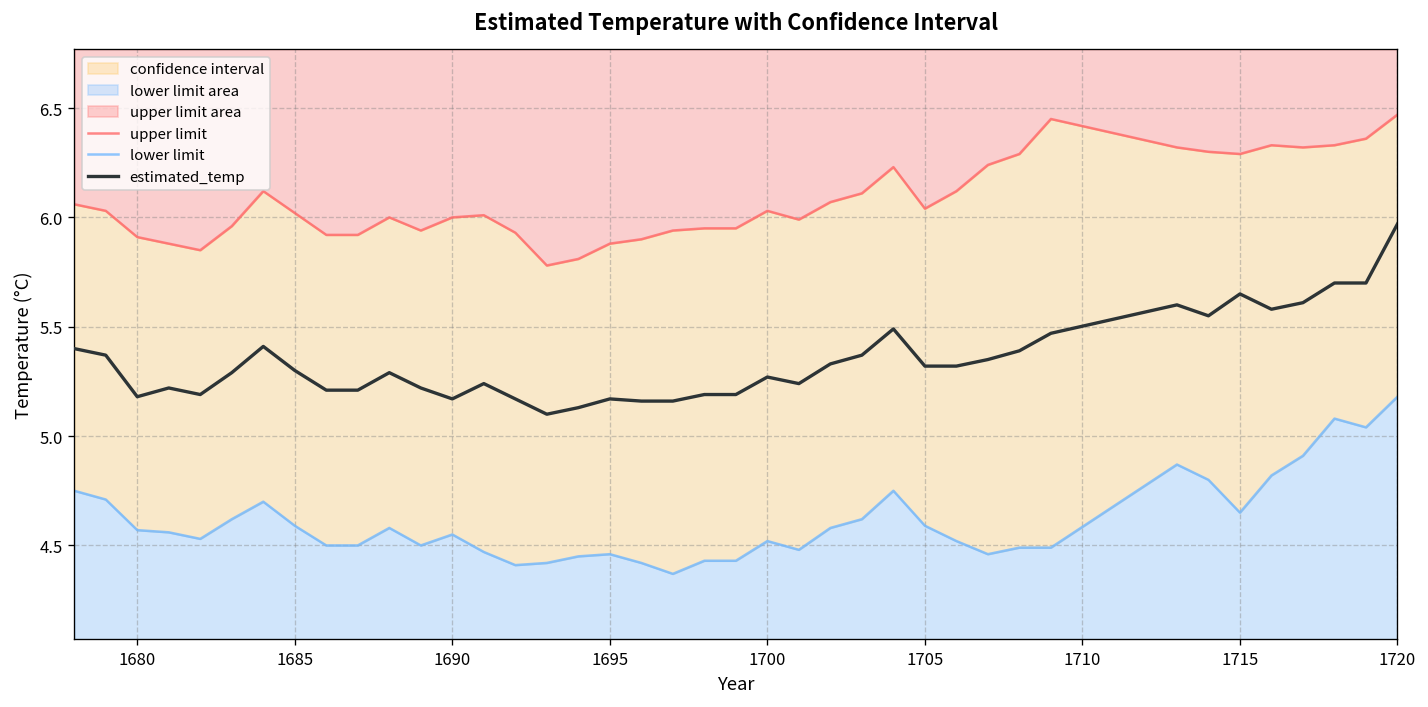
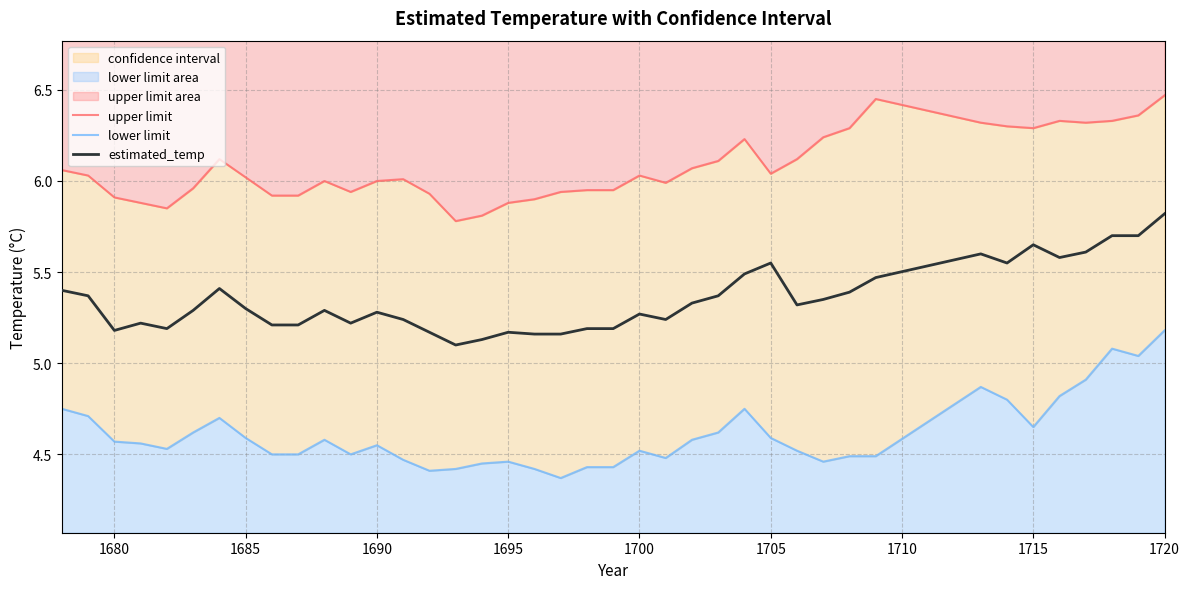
estimated_temp, 1690: 5.17 -> 5.28
estimated_temp, 1705: 5.32 -> 5.55
estimated_temp, 1720: 5.97 -> 5.82
